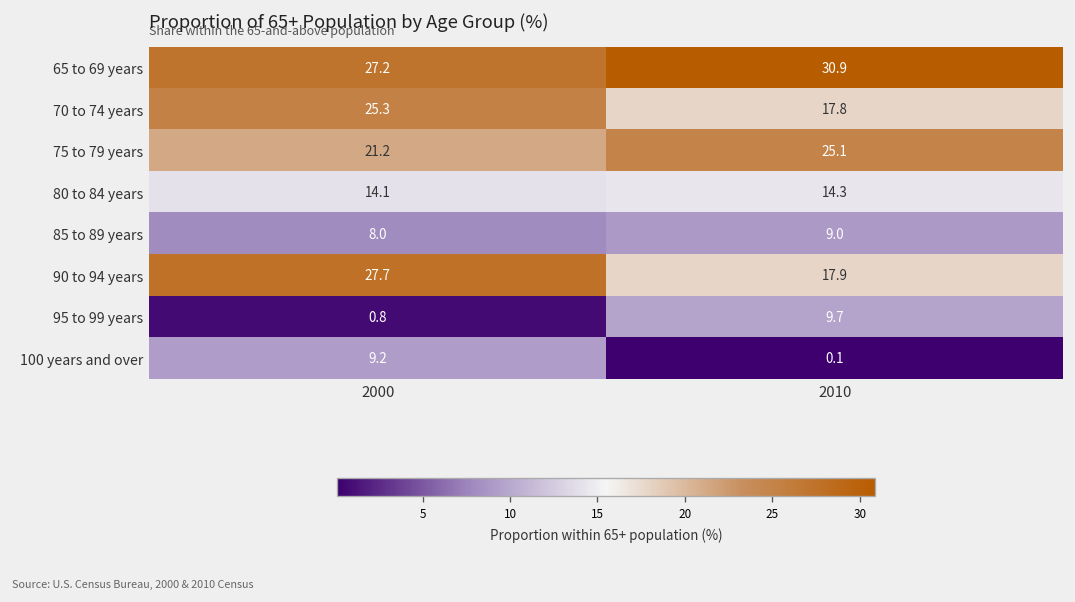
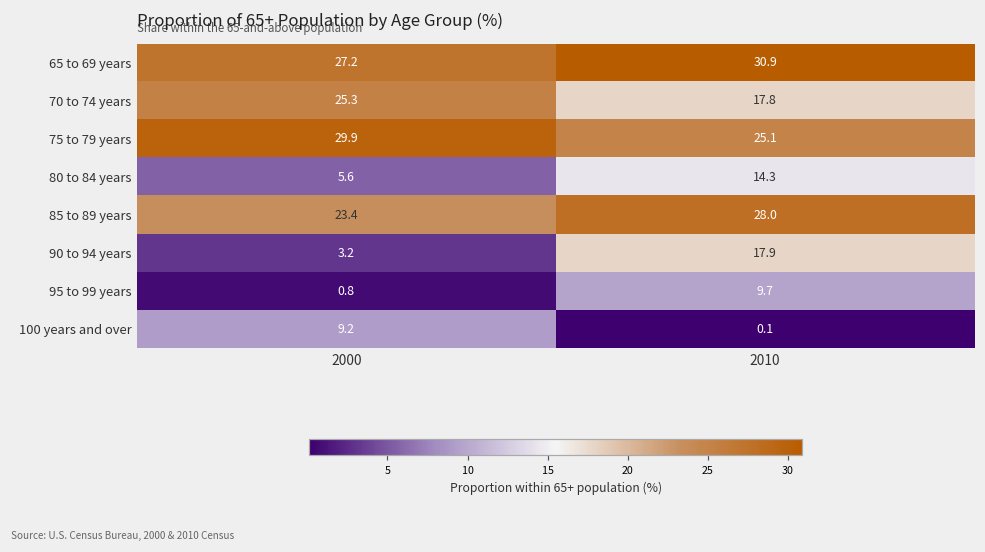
75 to 79 years, 2000: 21.2 -> 29.9
80 to 84 years, 2000: 14.1 -> 5.6
85 to 89 years, 2000: 8.0 -> 23.4
85 to 89 years, 2010: 9.0 -> 28.0
90 to 94 years, 2000: 27.7 -> 3.2
